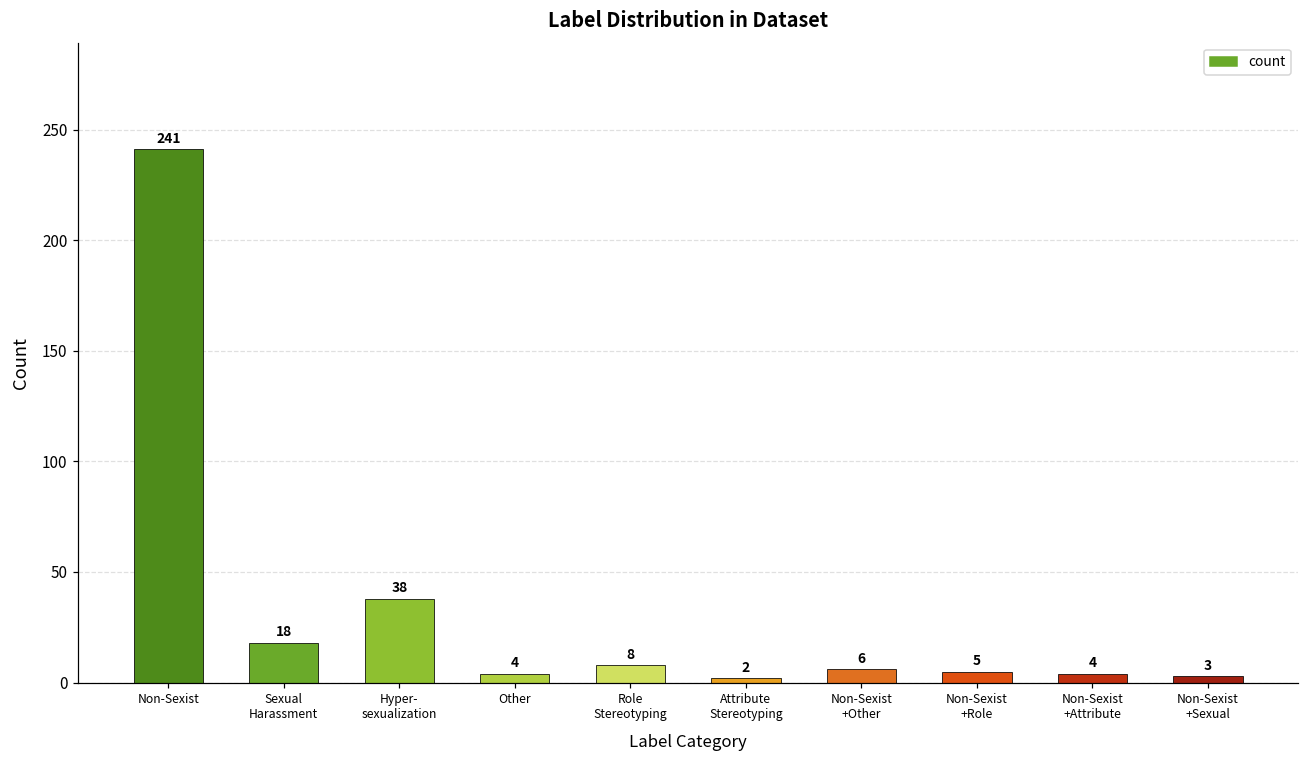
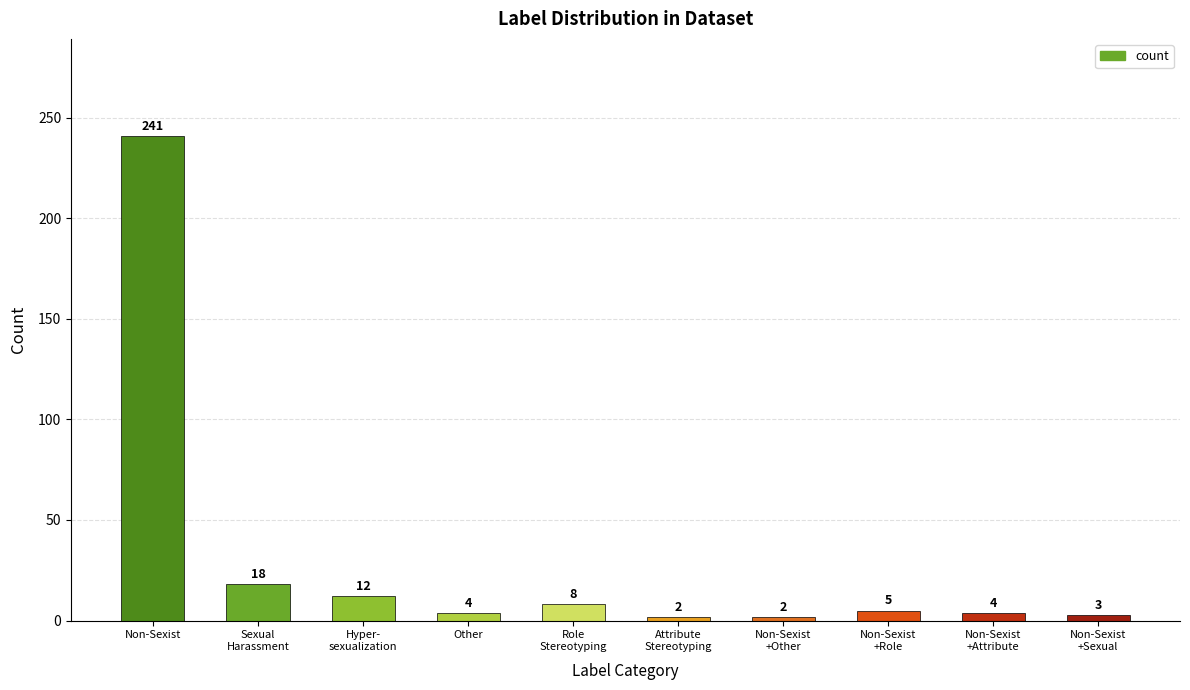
Hyper- sexualization: 38 -> 12
Non-Sexist +Other: 6 -> 2
